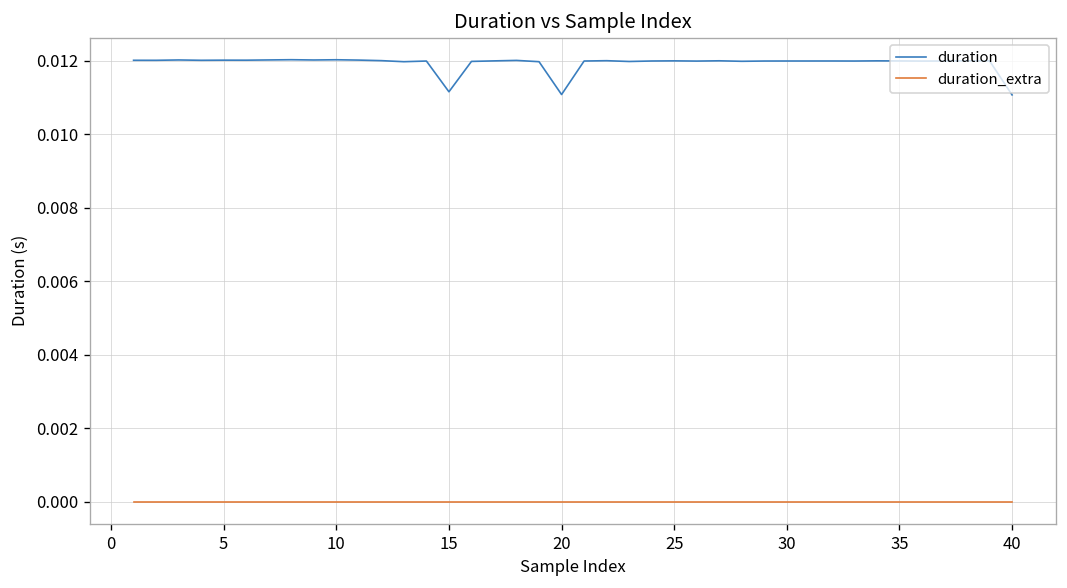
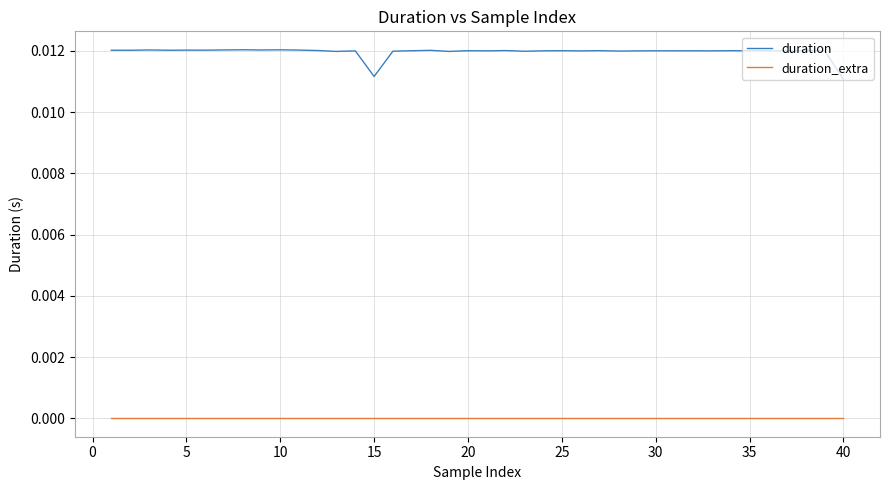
duration, 20: 0.0111 -> 0.0120
